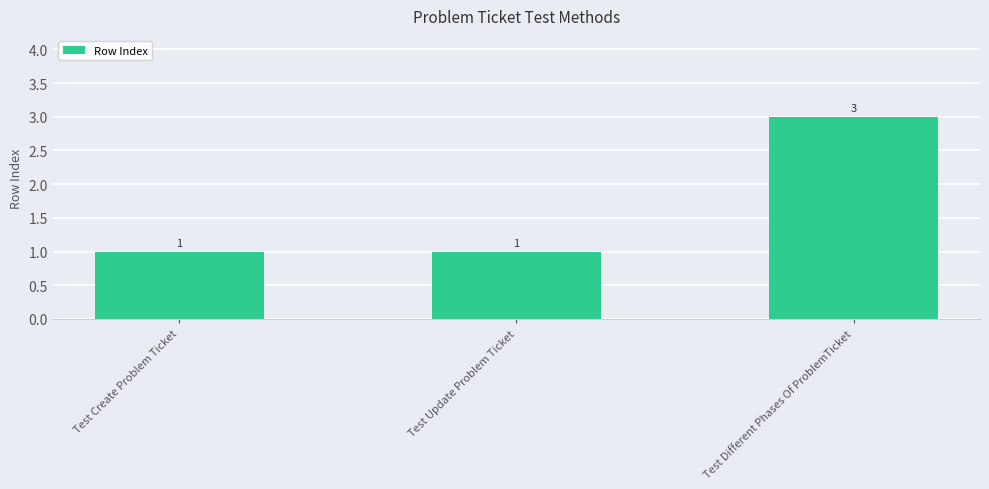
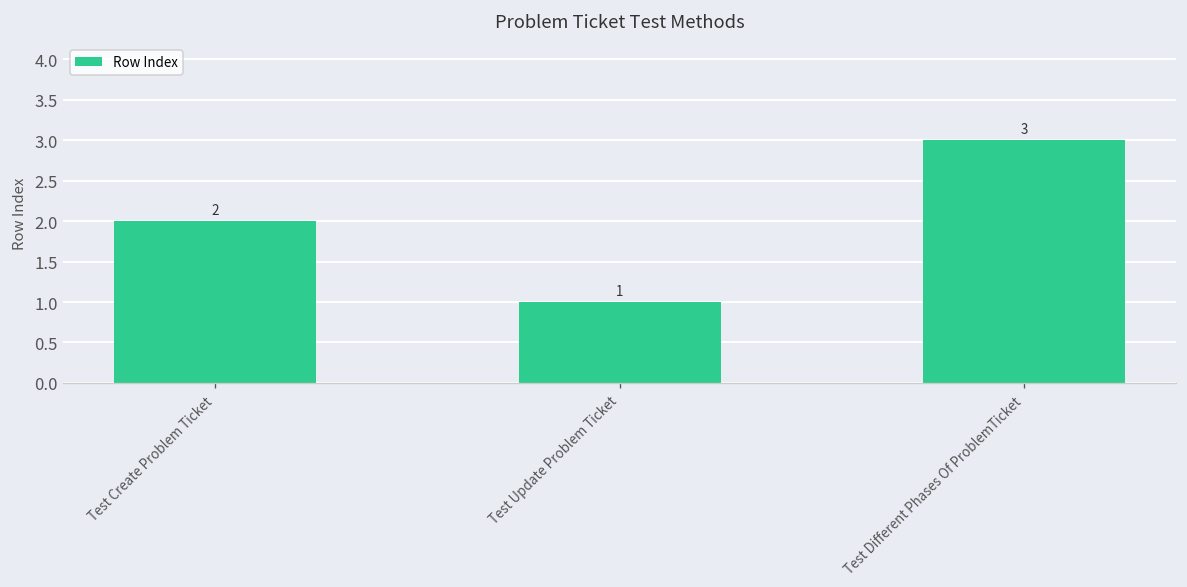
Test Create Problem Ticket: 1 -> 2
